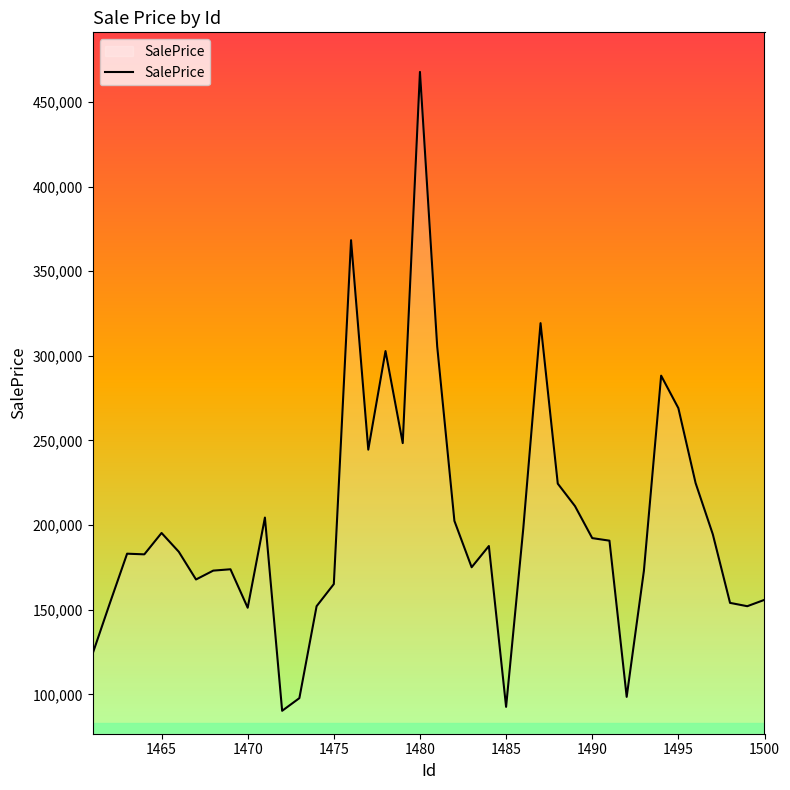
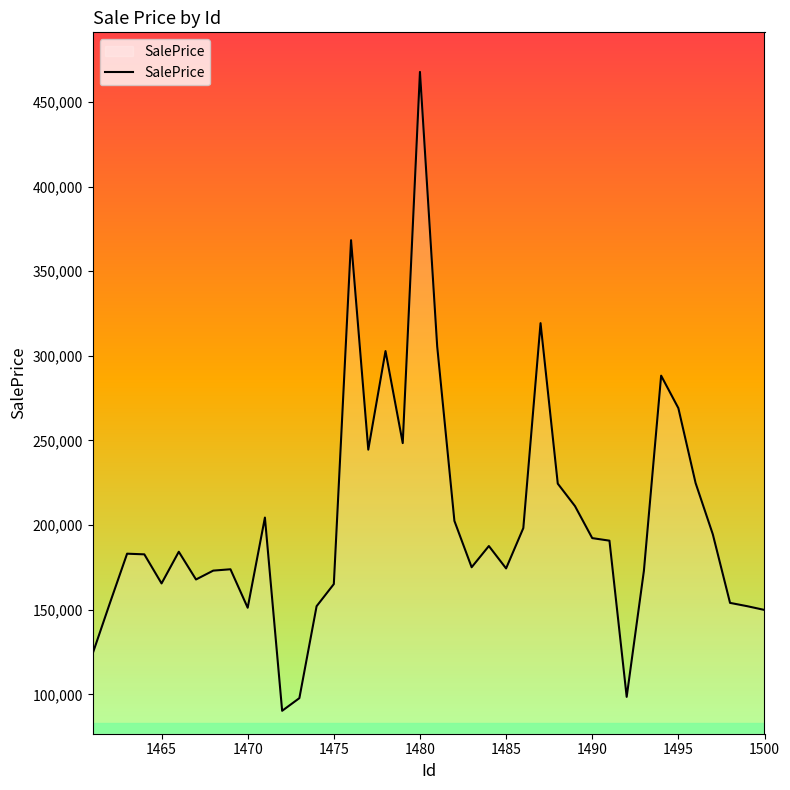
1465: 195,000 -> 166,000
1485: 93,000 -> 174,000
1500: 156,000 -> 150,000
